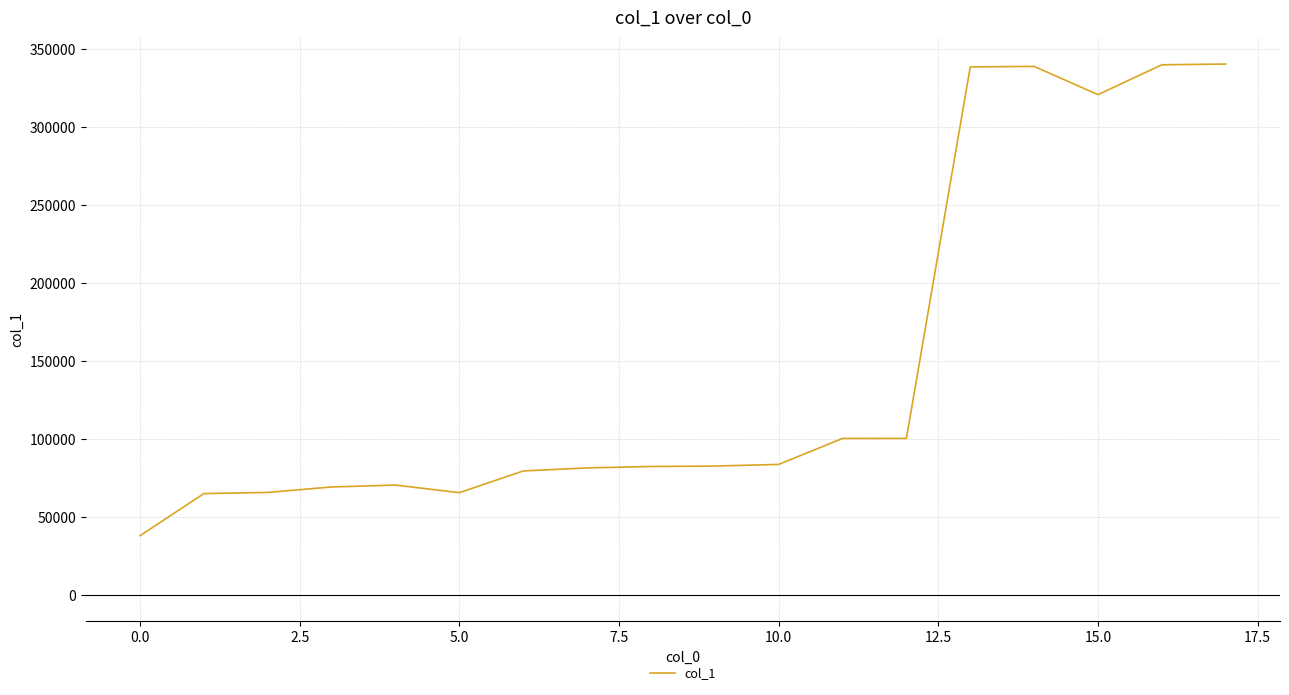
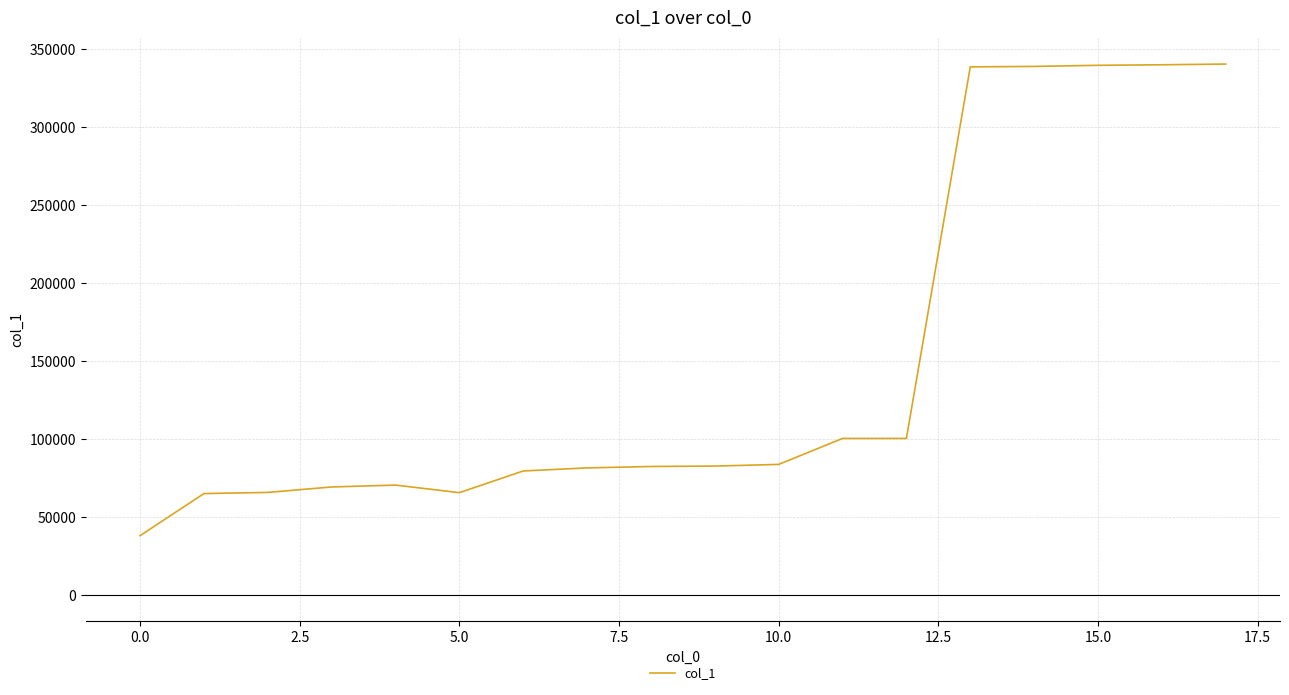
15.0: 321000 -> 340000
